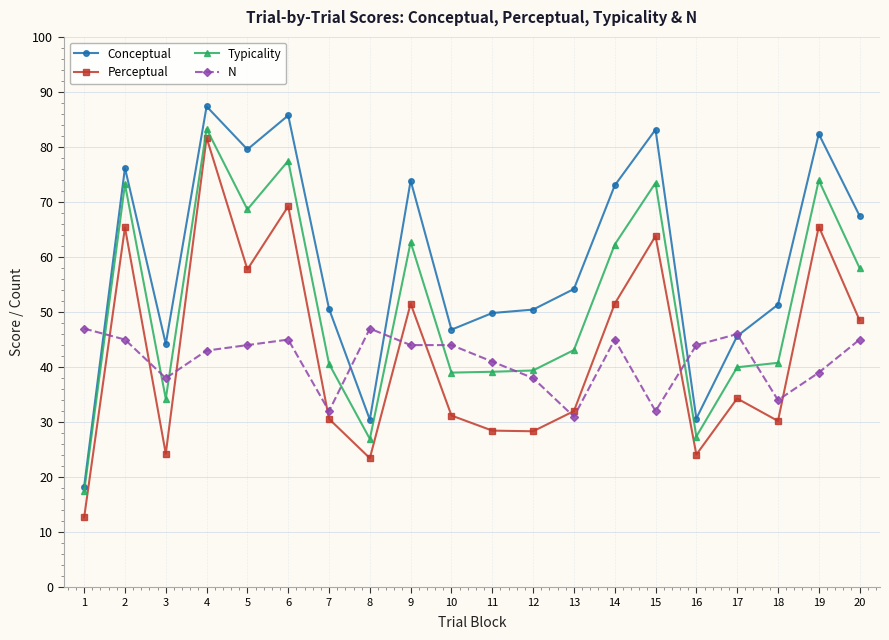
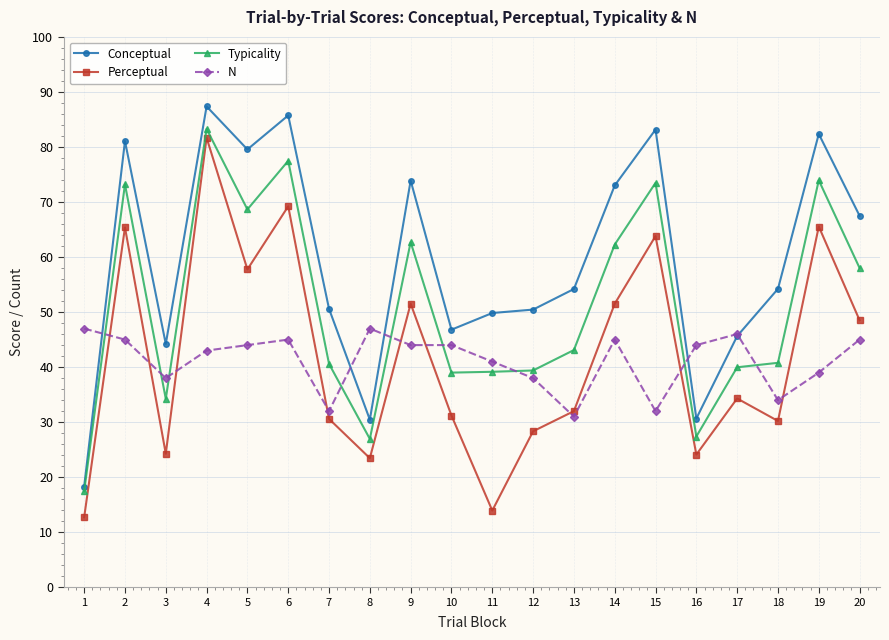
Conceptual, 2: 76 -> 81
Perceptual, 11: 28 -> 14
Conceptual, 18: 51 -> 54
